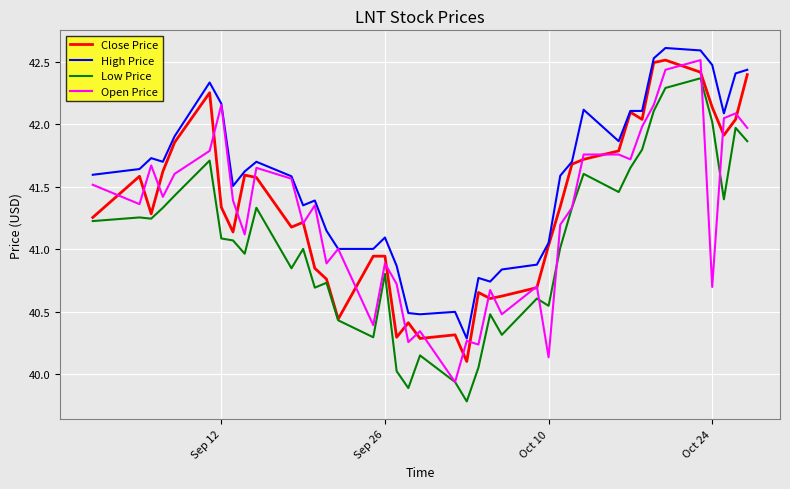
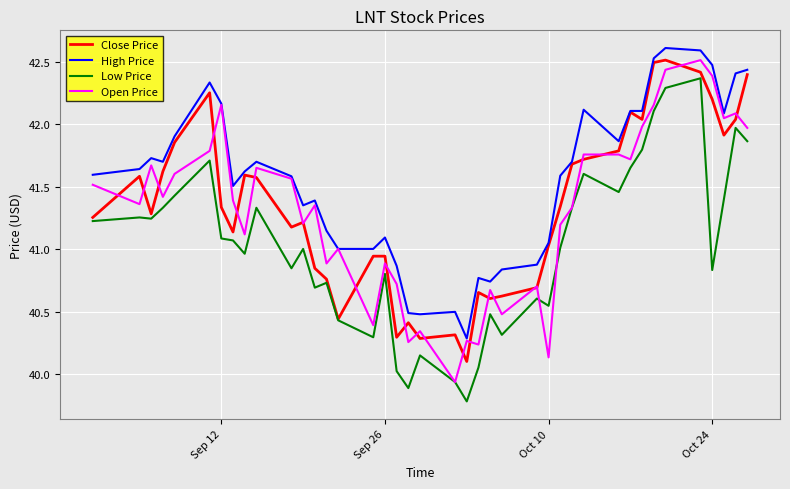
Close Price, Oct 24: 42.14 -> 42.20
Low Price, Oct 24: 42.02 -> 40.83
Open Price, Oct 24: 40.70 -> 42.39
